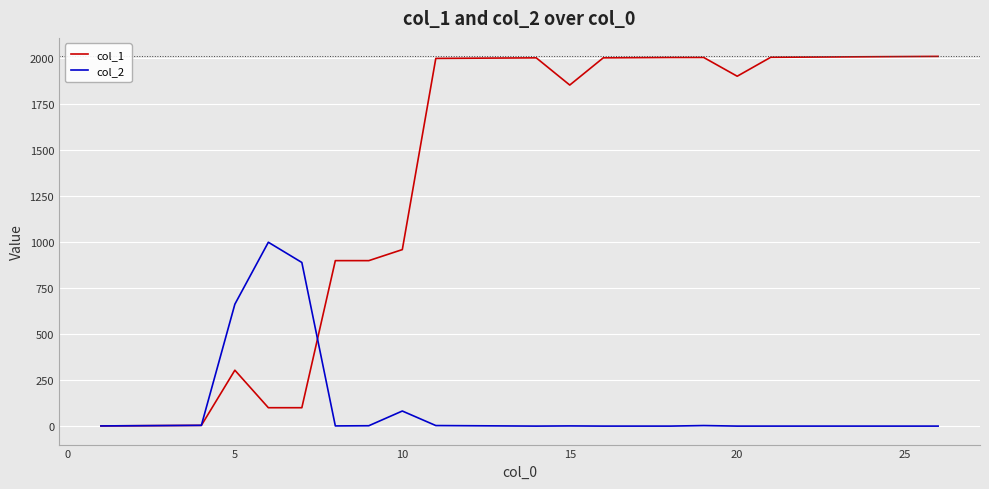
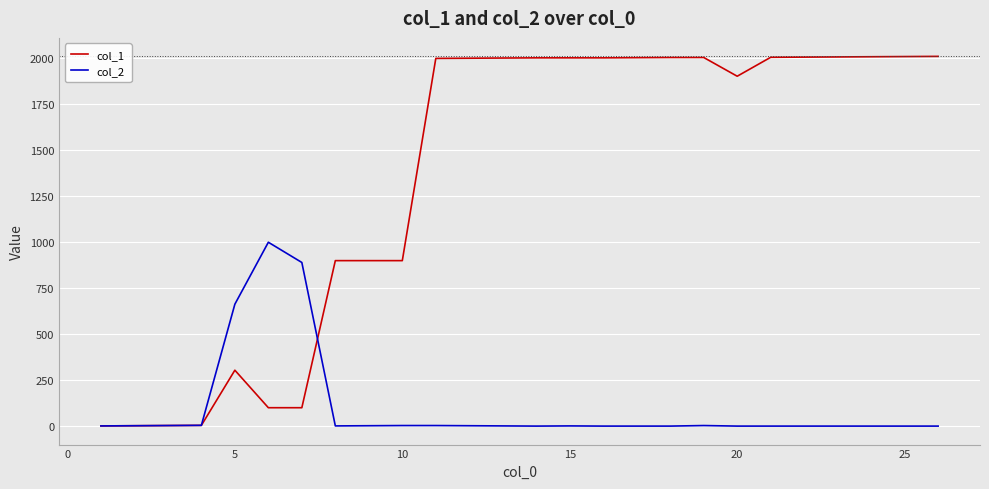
col_1, 10: 960 -> 900
col_2, 10: 80 -> 0
col_1, 15: 1860 -> 2000
